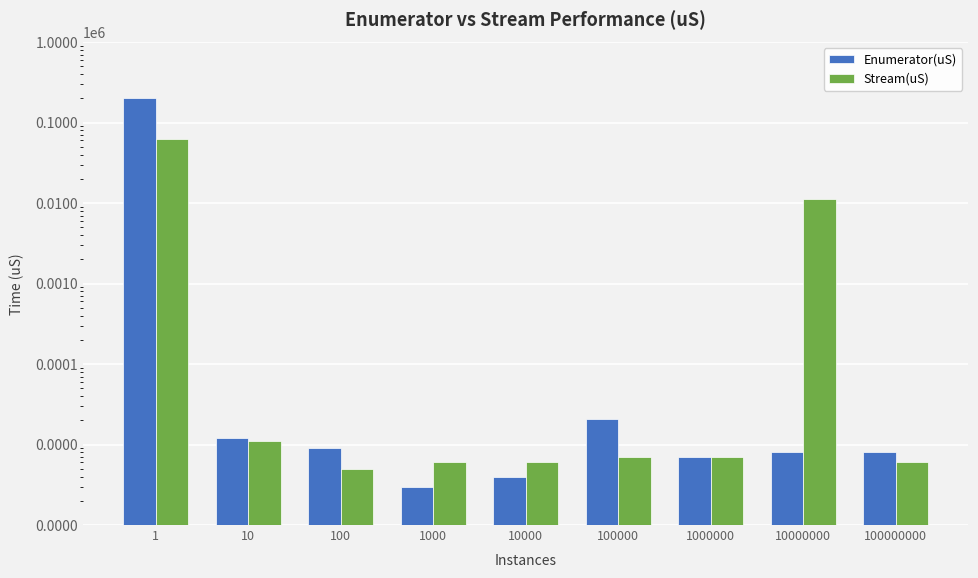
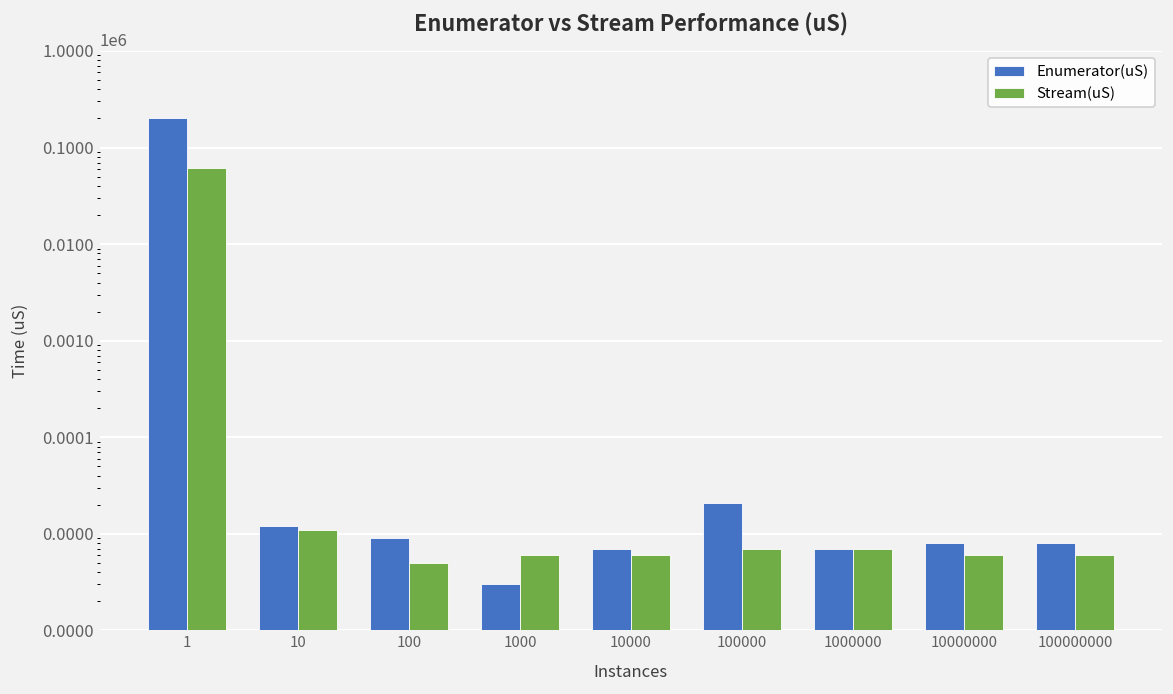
Enumerator(uS), 10000: 4 -> 7
Stream(uS), 10000000: 11000 -> 6
